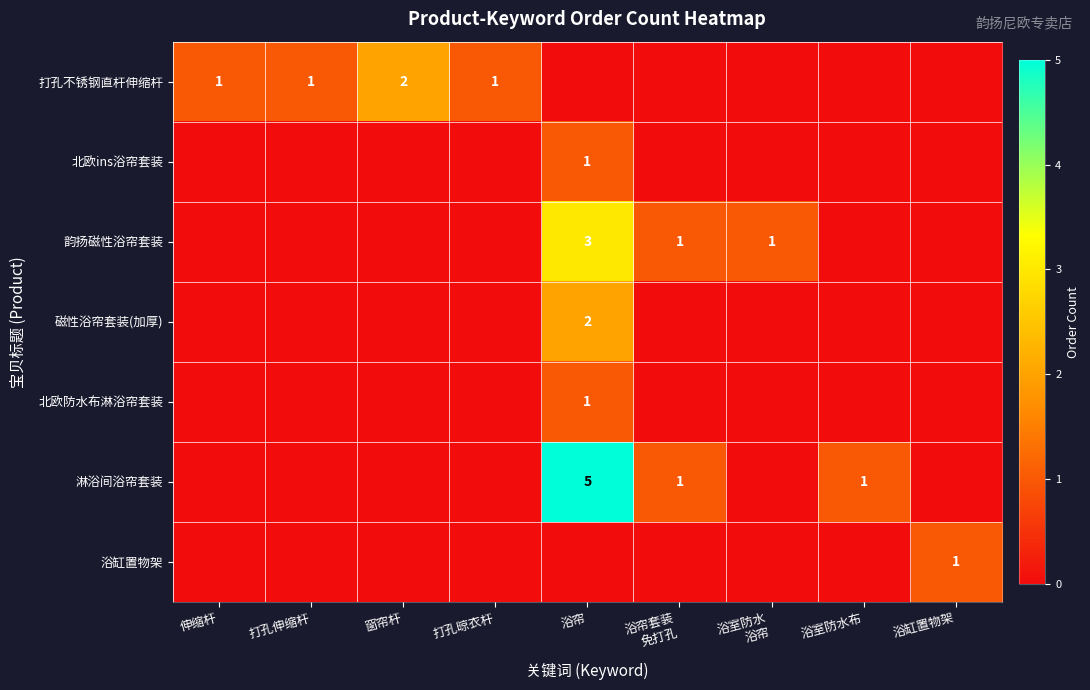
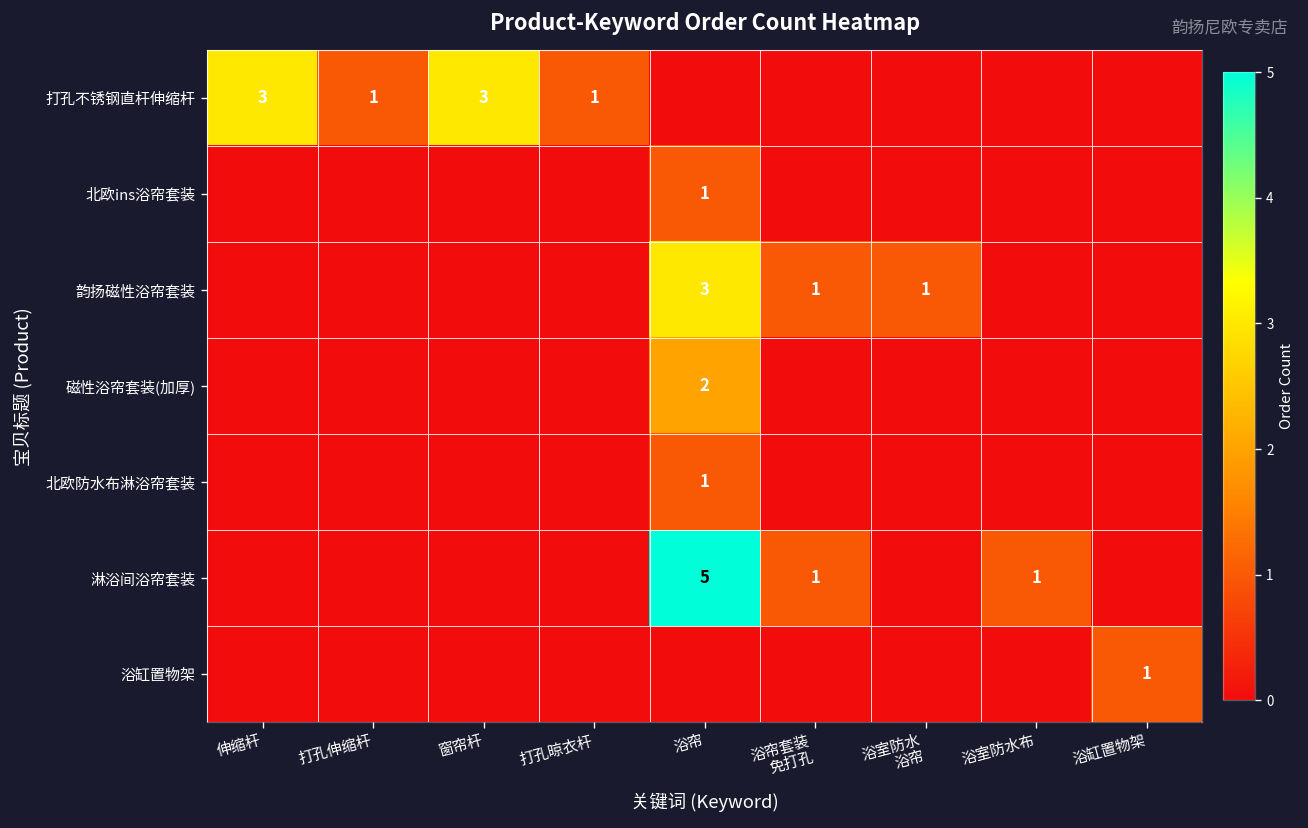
打孔不锈钢直杆伸缩杆, 伸缩杆: 1 -> 3
打孔不锈钢直杆伸缩杆, 窗帘杆: 2 -> 3
